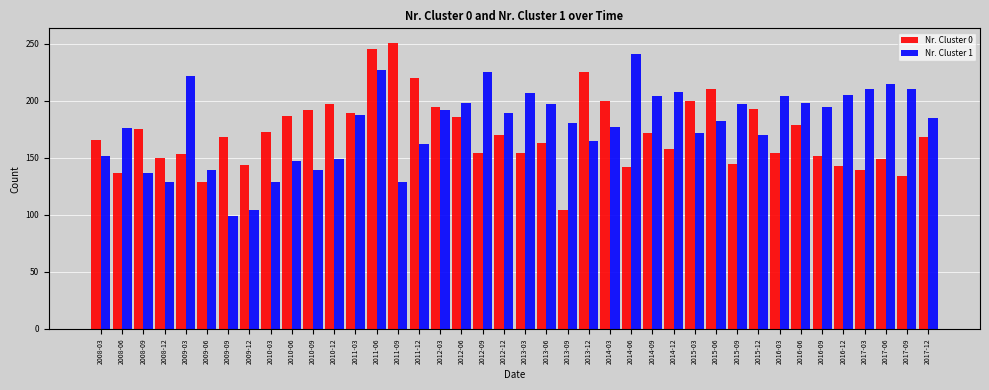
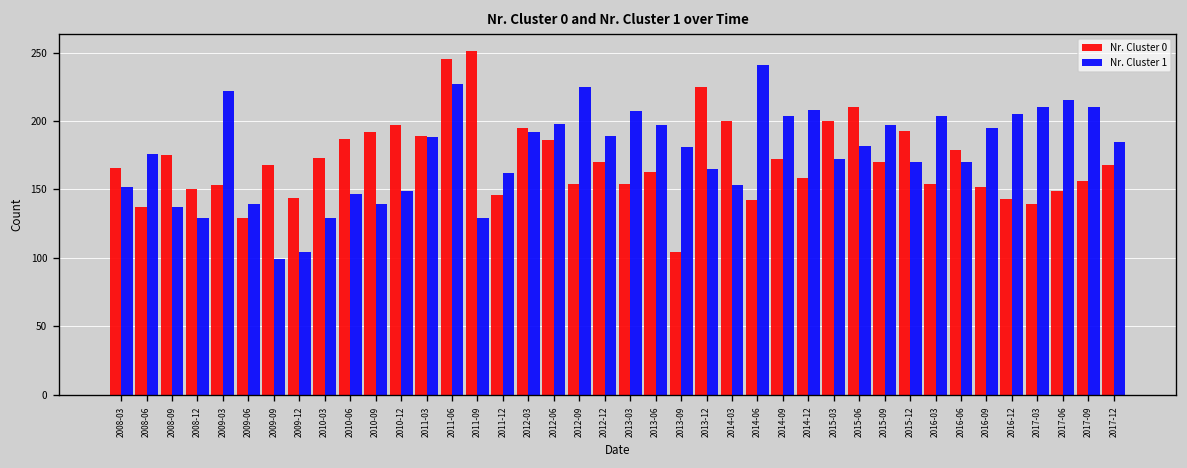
Nr. Cluster 0, 2011-12: 220 -> 146
Nr. Cluster 1, 2014-03: 177 -> 153
Nr. Cluster 0, 2015-09: 145 -> 170
Nr. Cluster 1, 2016-06: 198 -> 170
Nr. Cluster 0, 2017-09: 134 -> 156
